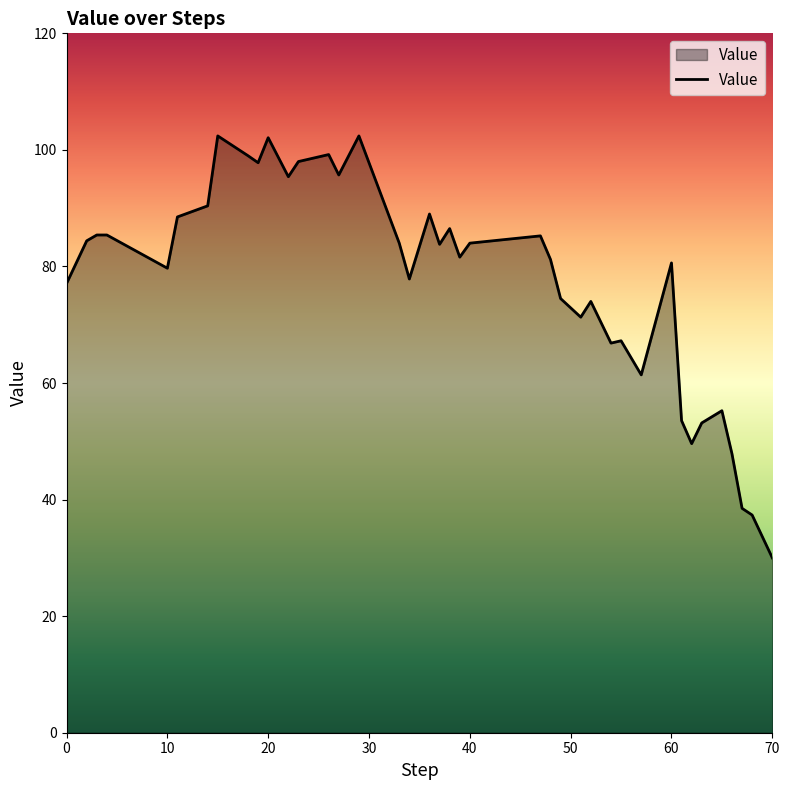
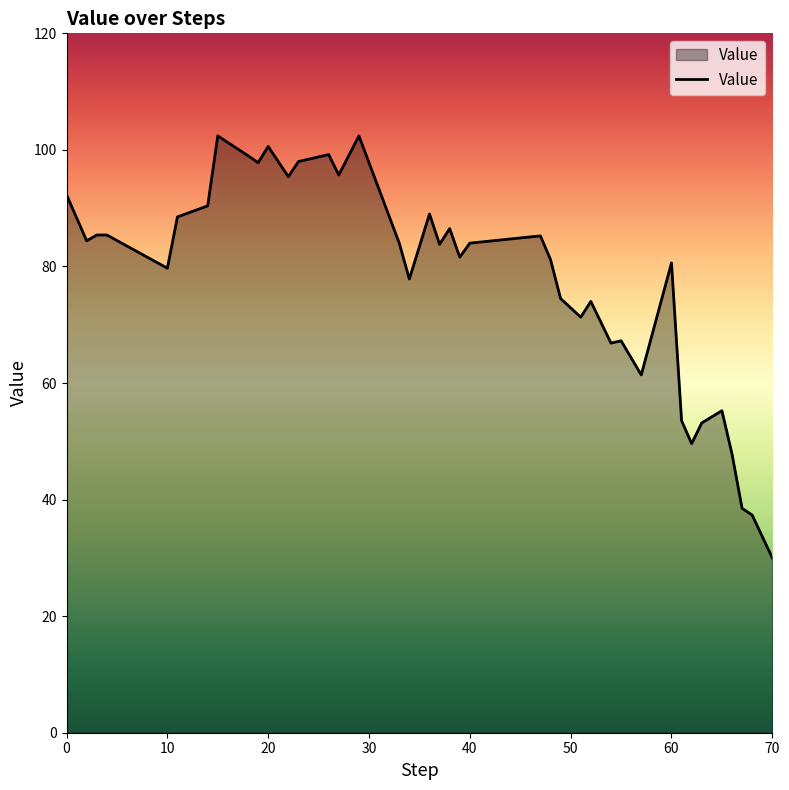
0: 77 -> 92
20: 102 -> 101
